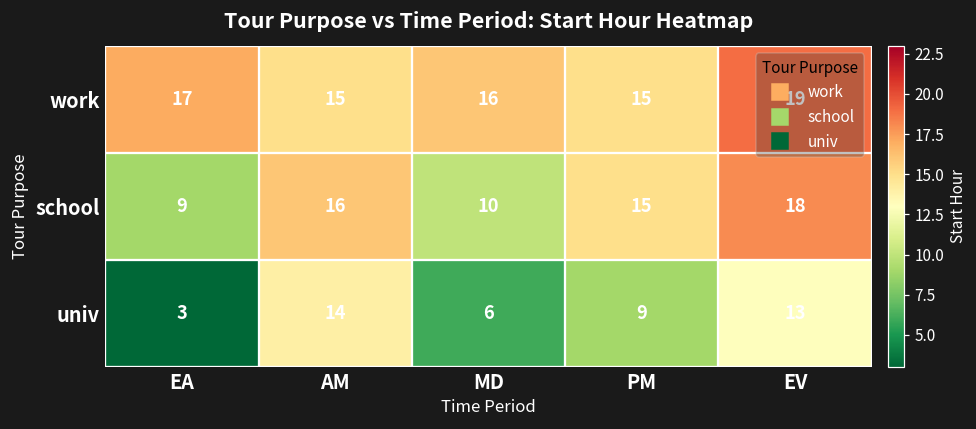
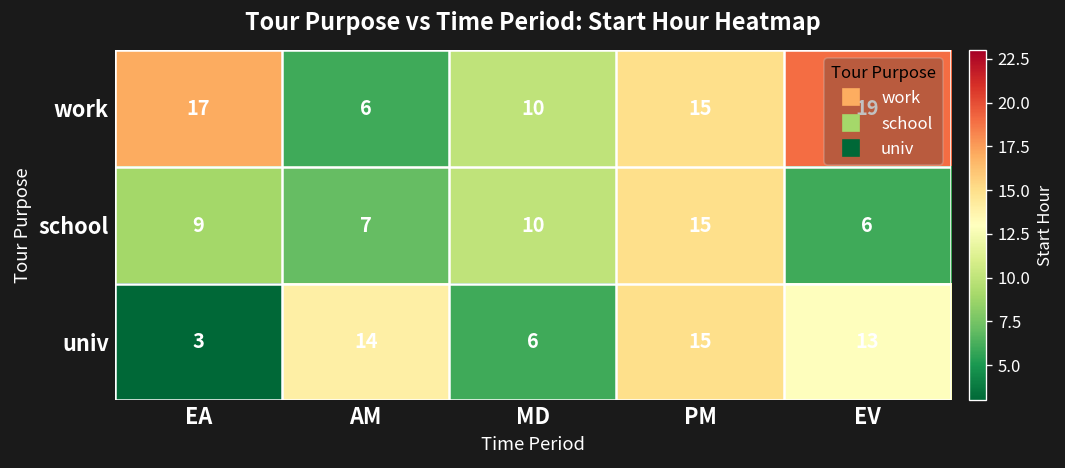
work, AM: 15 -> 6
work, MD: 16 -> 10
school, AM: 16 -> 7
school, EV: 18 -> 6
univ, PM: 9 -> 15
